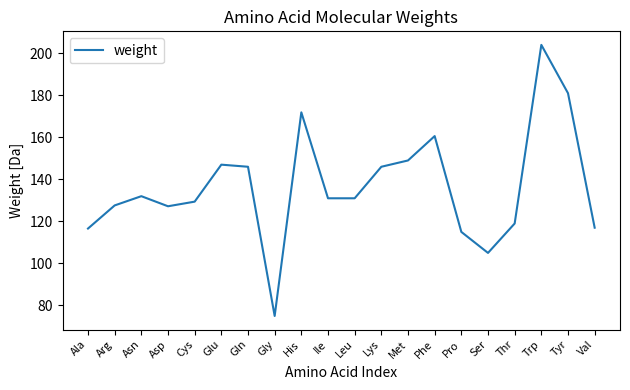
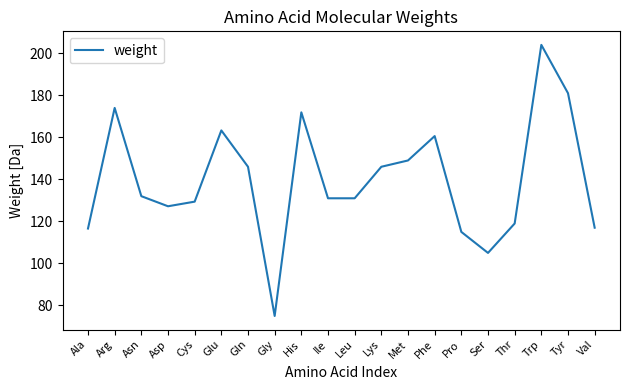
Arg: 128 -> 174
Glu: 147 -> 163
